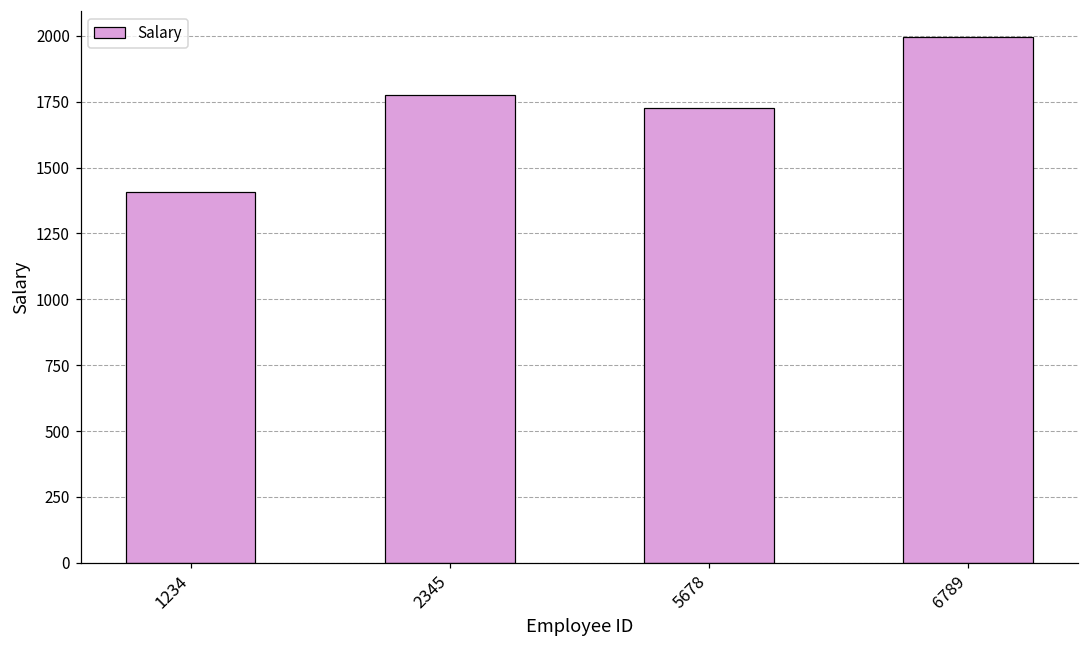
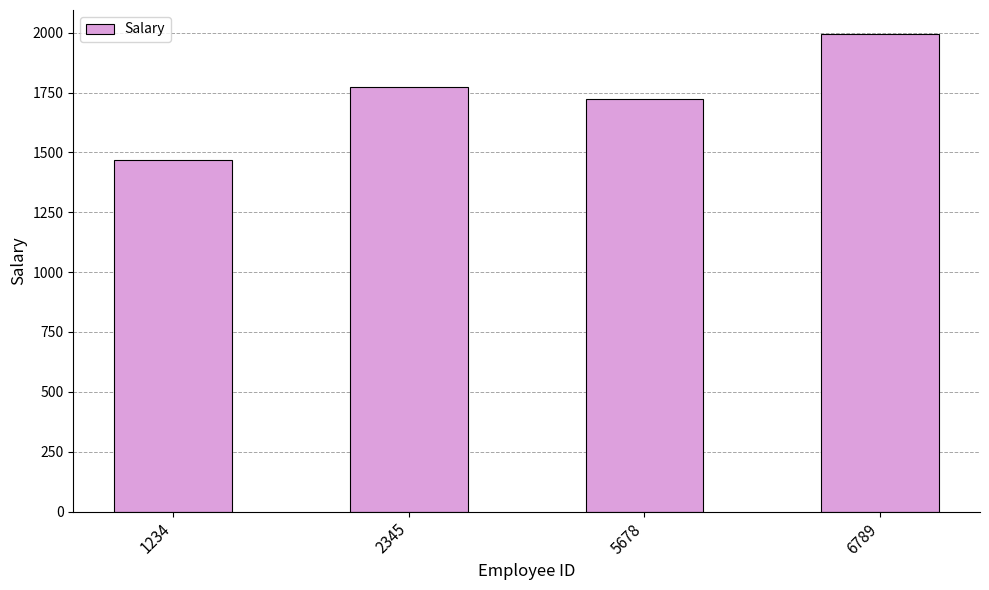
1234: 1410 -> 1470
